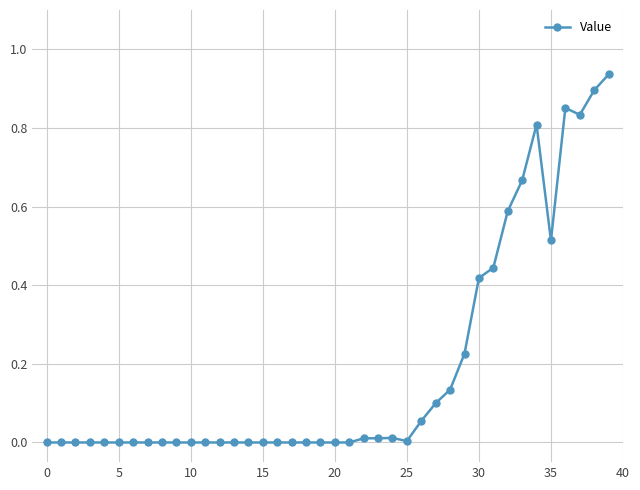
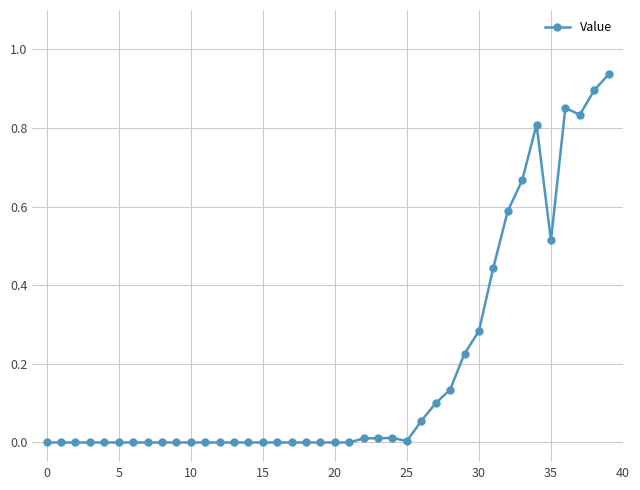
30: 0.42 -> 0.28
